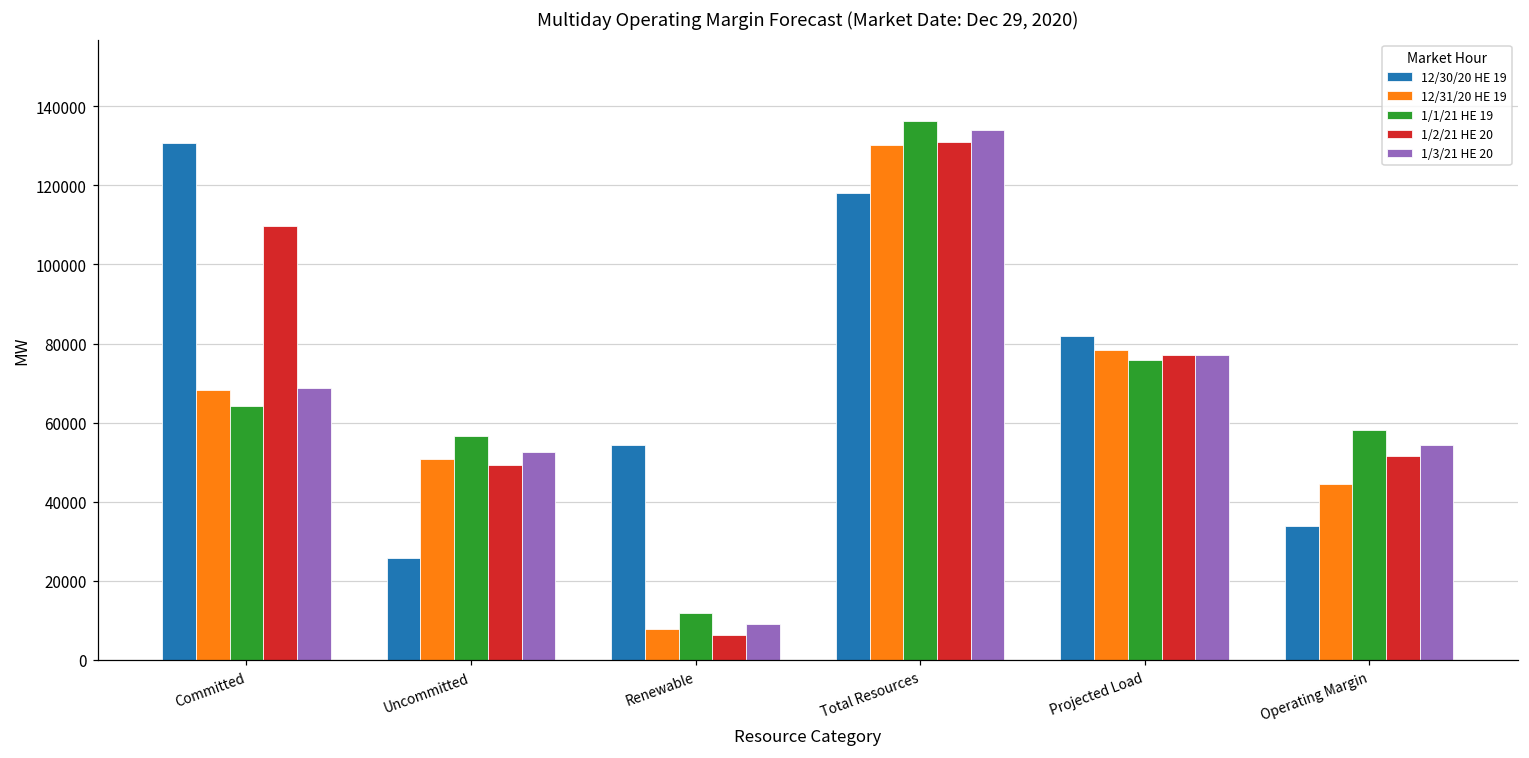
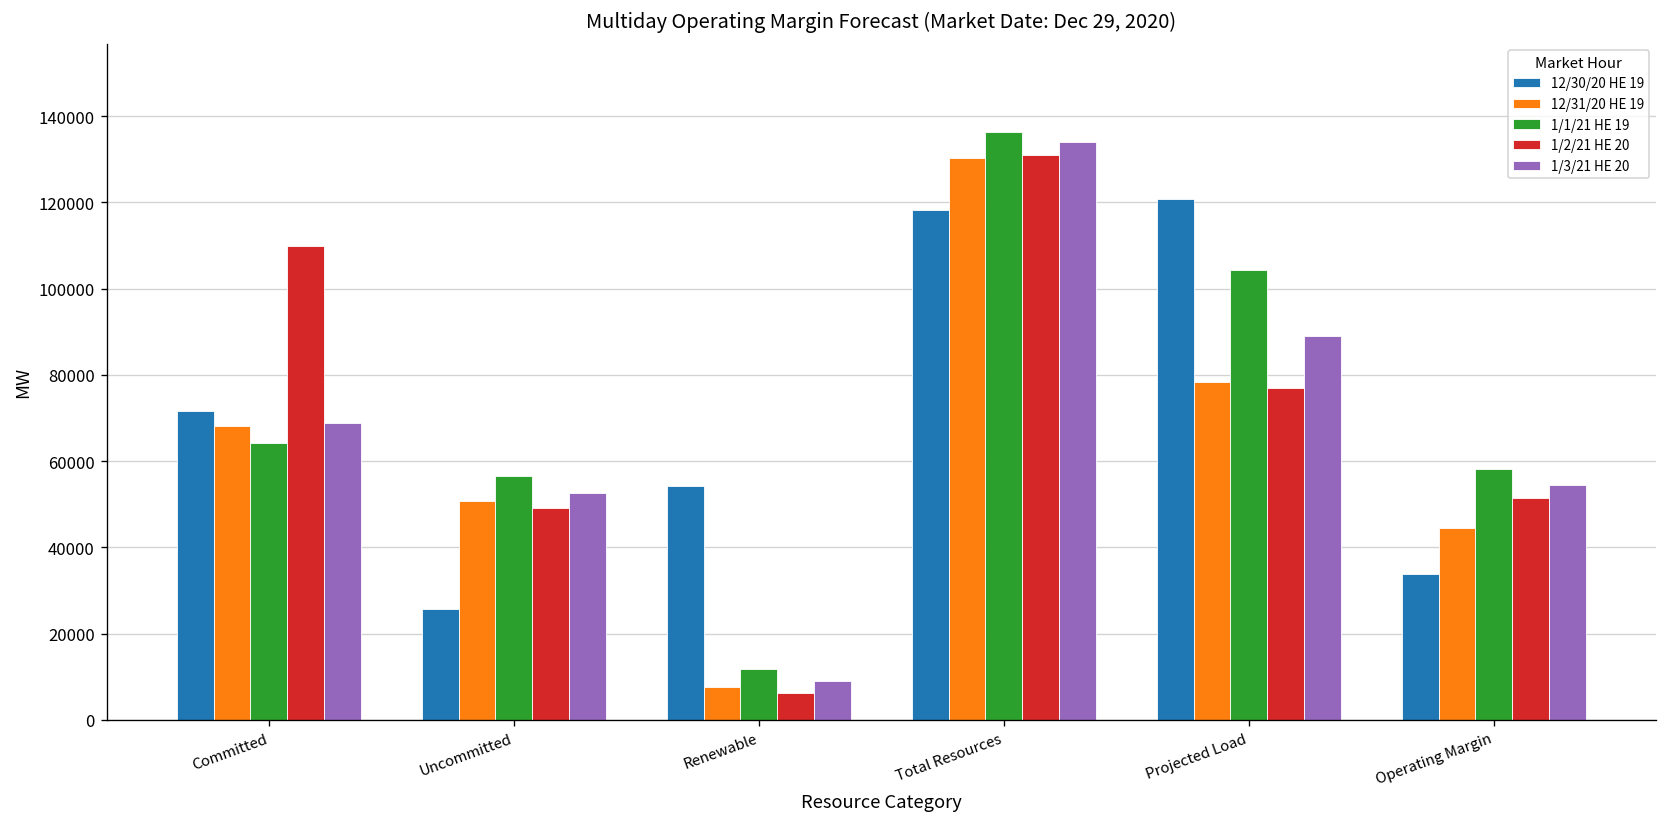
12/30/20 HE 19, Committed: 131000 -> 72000
12/30/20 HE 19, Projected Load: 82000 -> 121000
1/1/21 HE 19, Projected Load: 76000 -> 104000
1/3/21 HE 20, Projected Load: 77000 -> 89000
